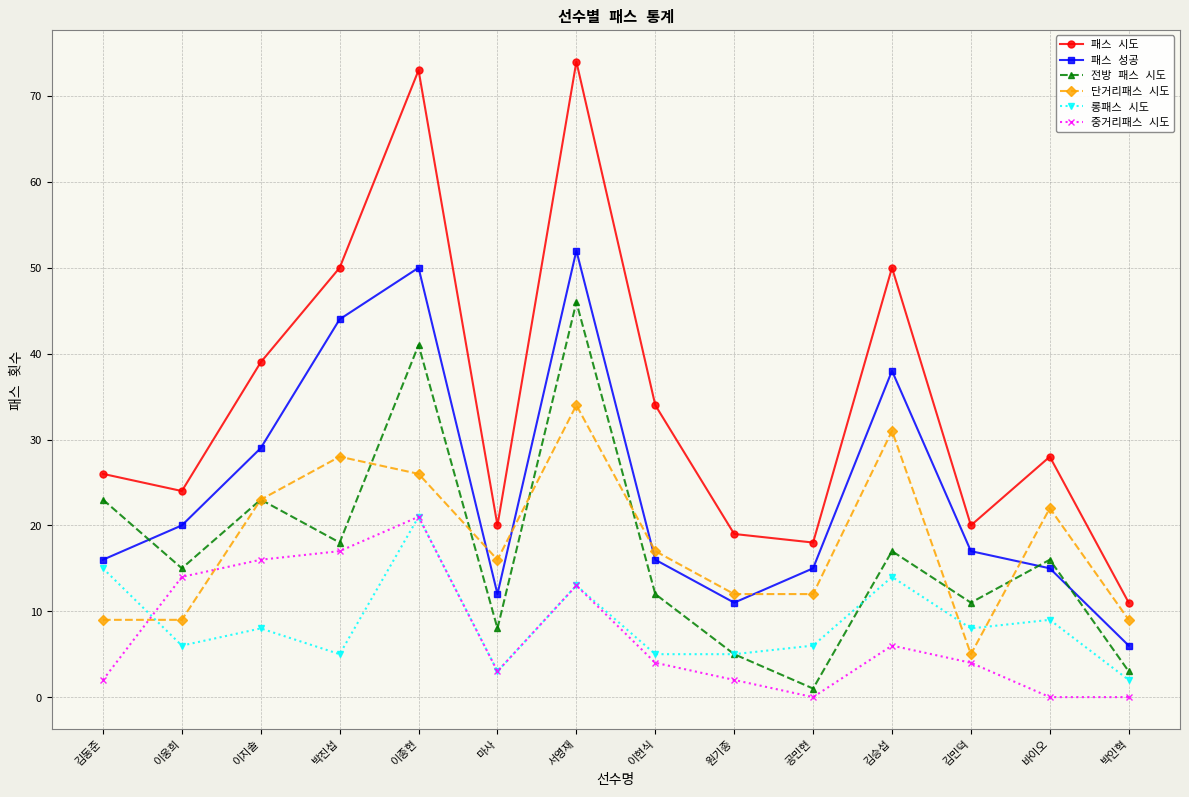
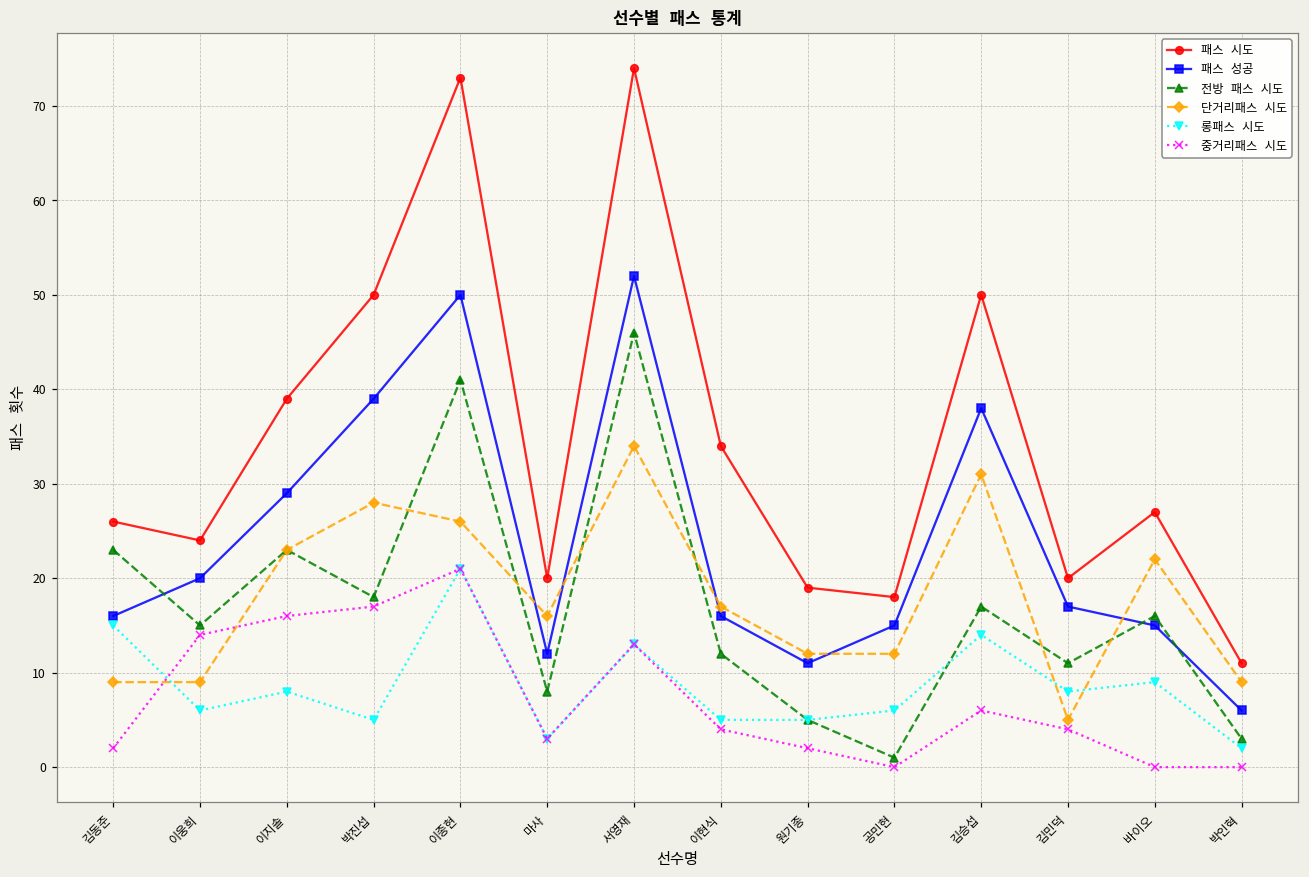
패스 성공, 박진섭: 44 -> 39
패스 시도, 바이오: 28 -> 27
